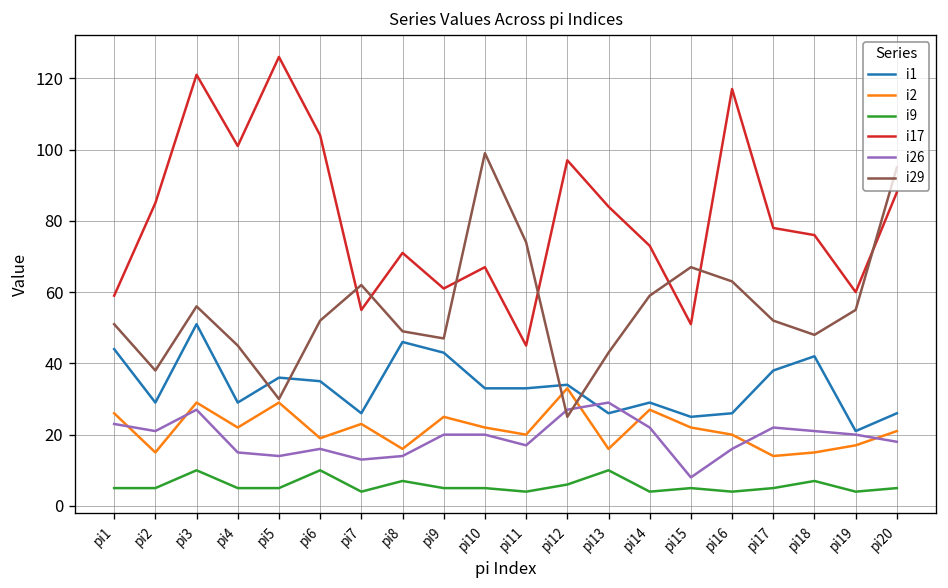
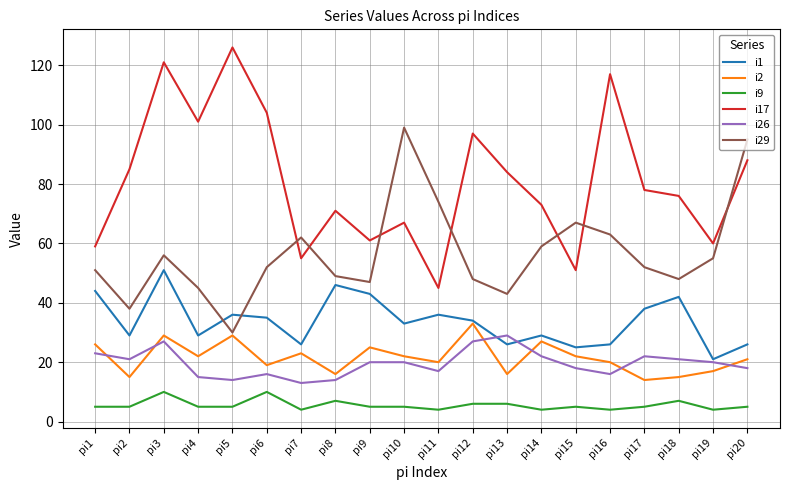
i1, pi11: 33 -> 36
i29, pi12: 25 -> 48
i9, pi13: 10 -> 6
i26, pi15: 8 -> 18
